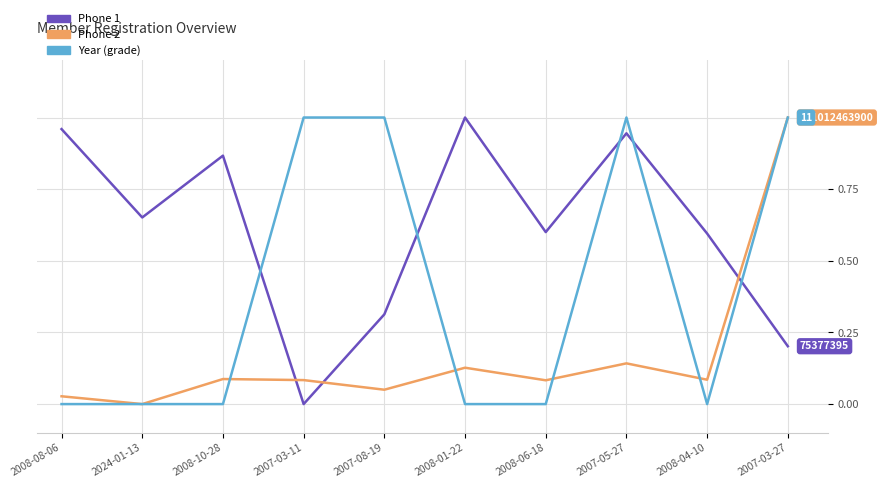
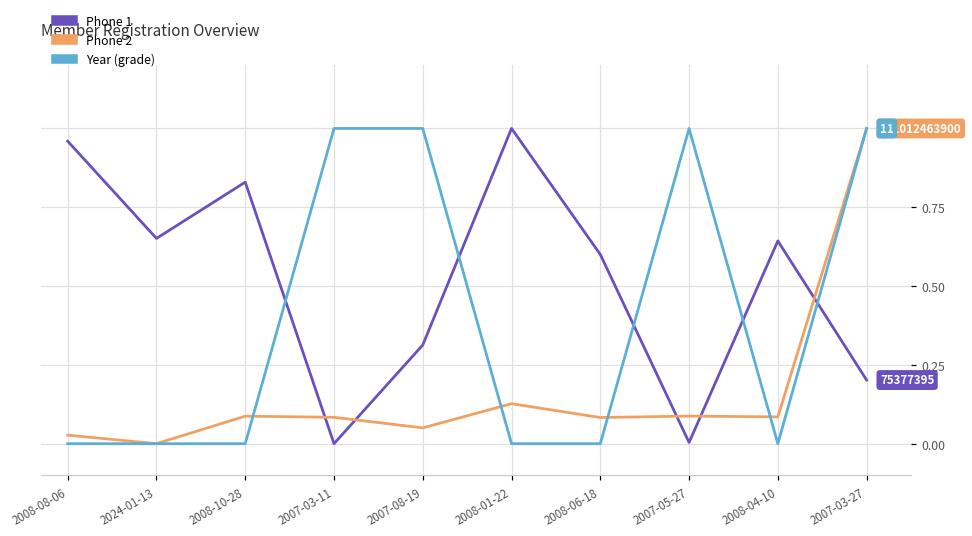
Phone 1, 2008-10-28: 0.87 -> 0.83
Phone 1, 2007-05-27: 0.94 -> 0.00
Phone 2, 2007-05-27: 0.14 -> 0.09
Phone 1, 2008-04-10: 0.60 -> 0.64
